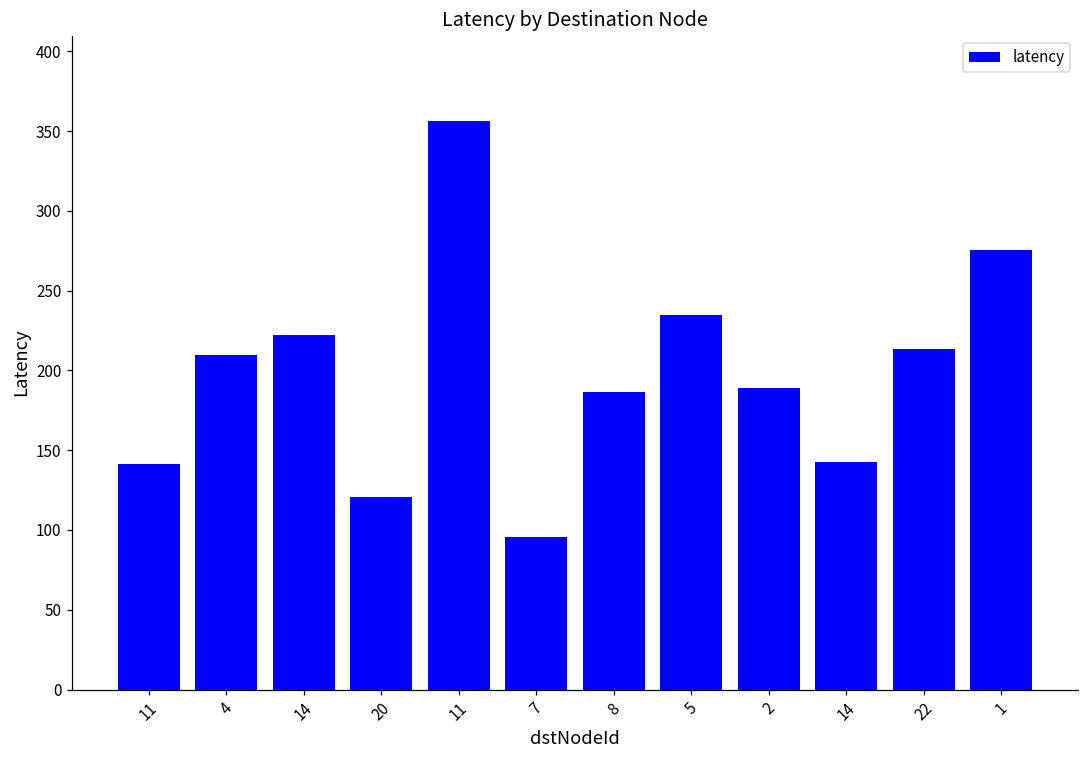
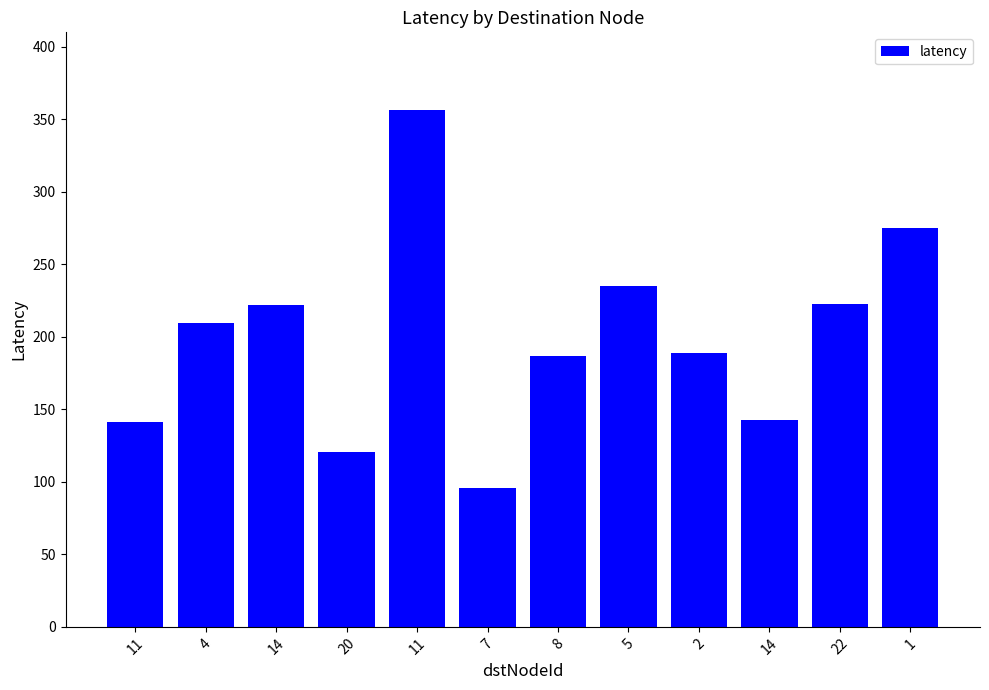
22: 213 -> 222
